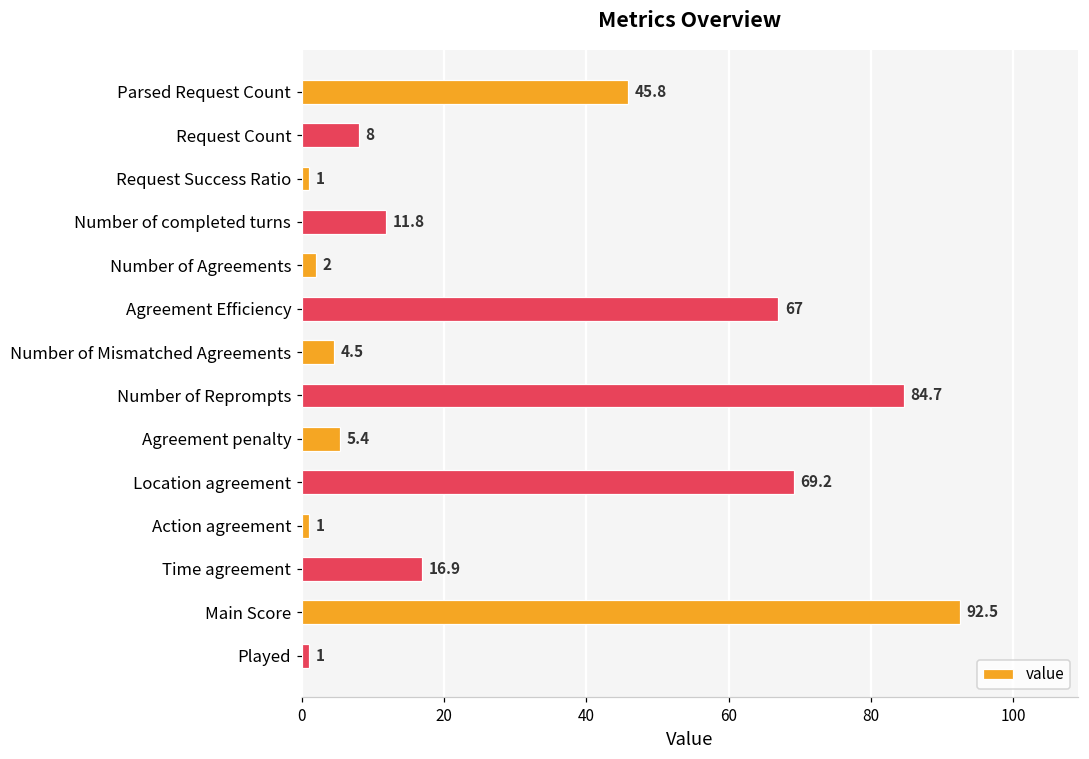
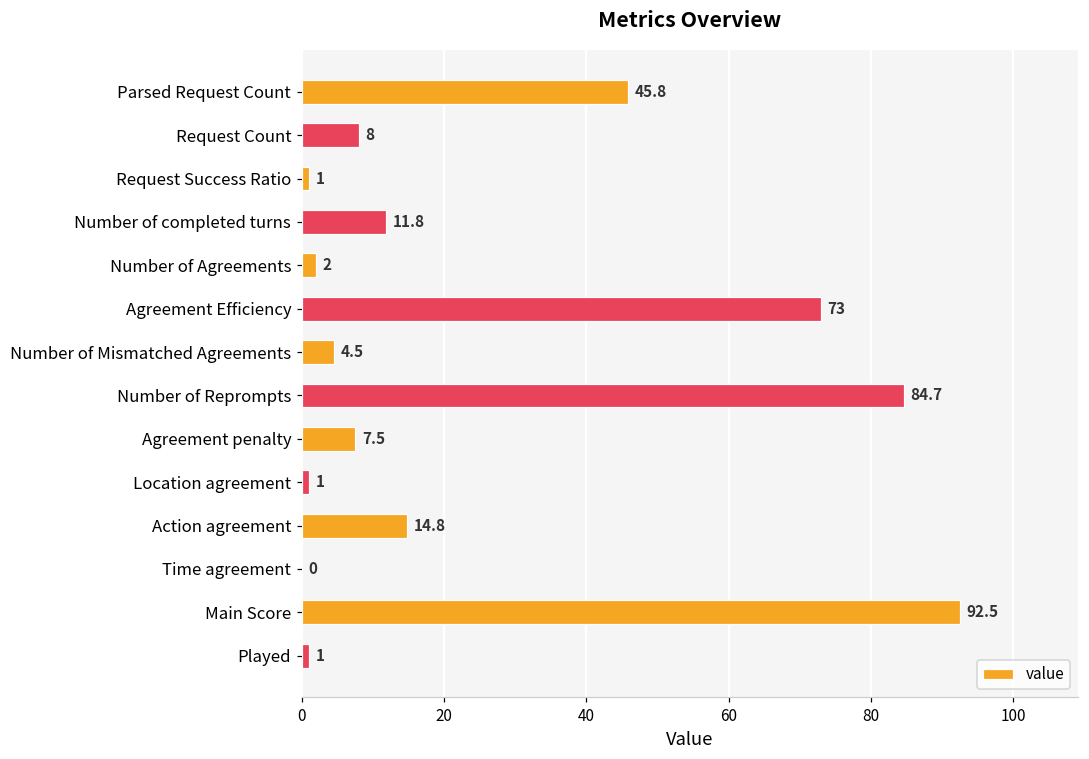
Agreement Efficiency: 67 -> 73
Agreement penalty: 5.4 -> 7.5
Location agreement: 69.2 -> 1
Action agreement: 1 -> 14.8
Time agreement: 16.9 -> 0
